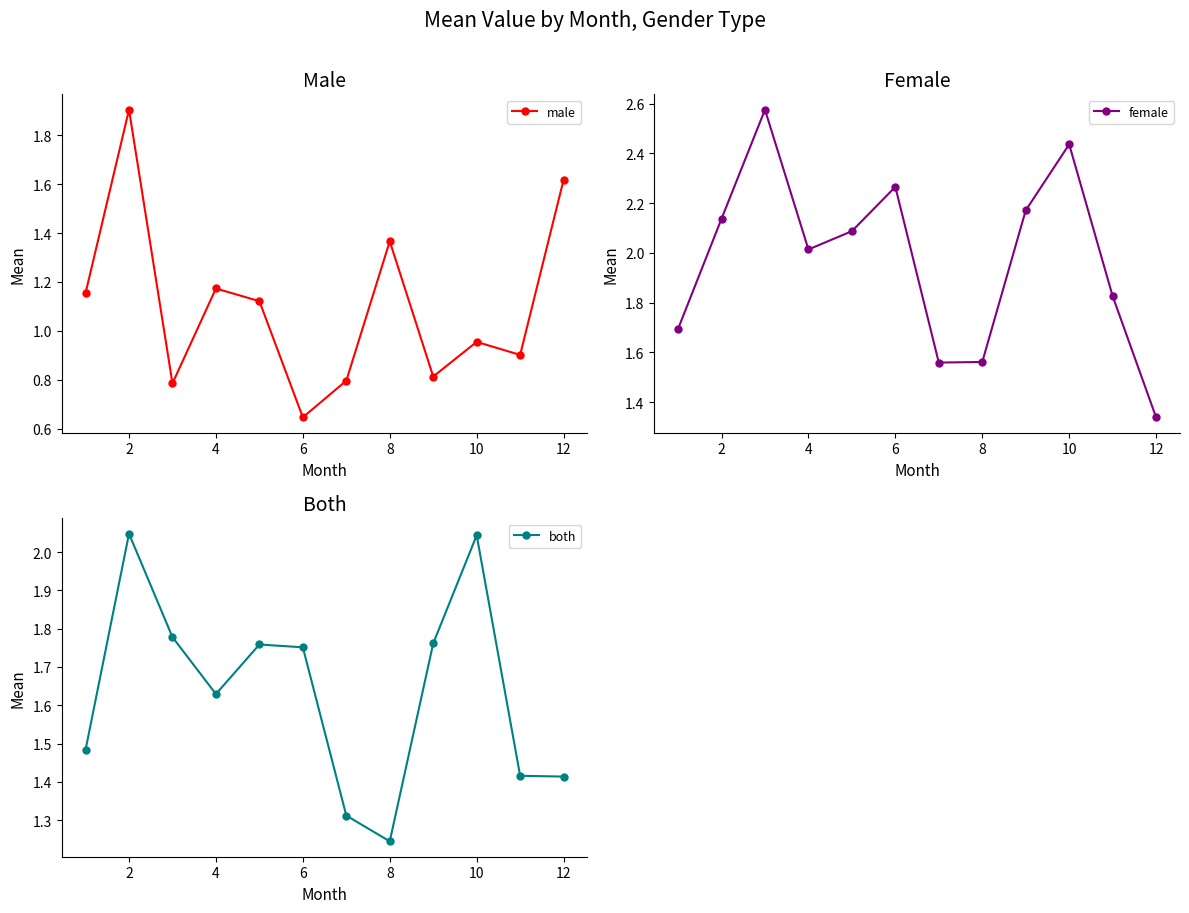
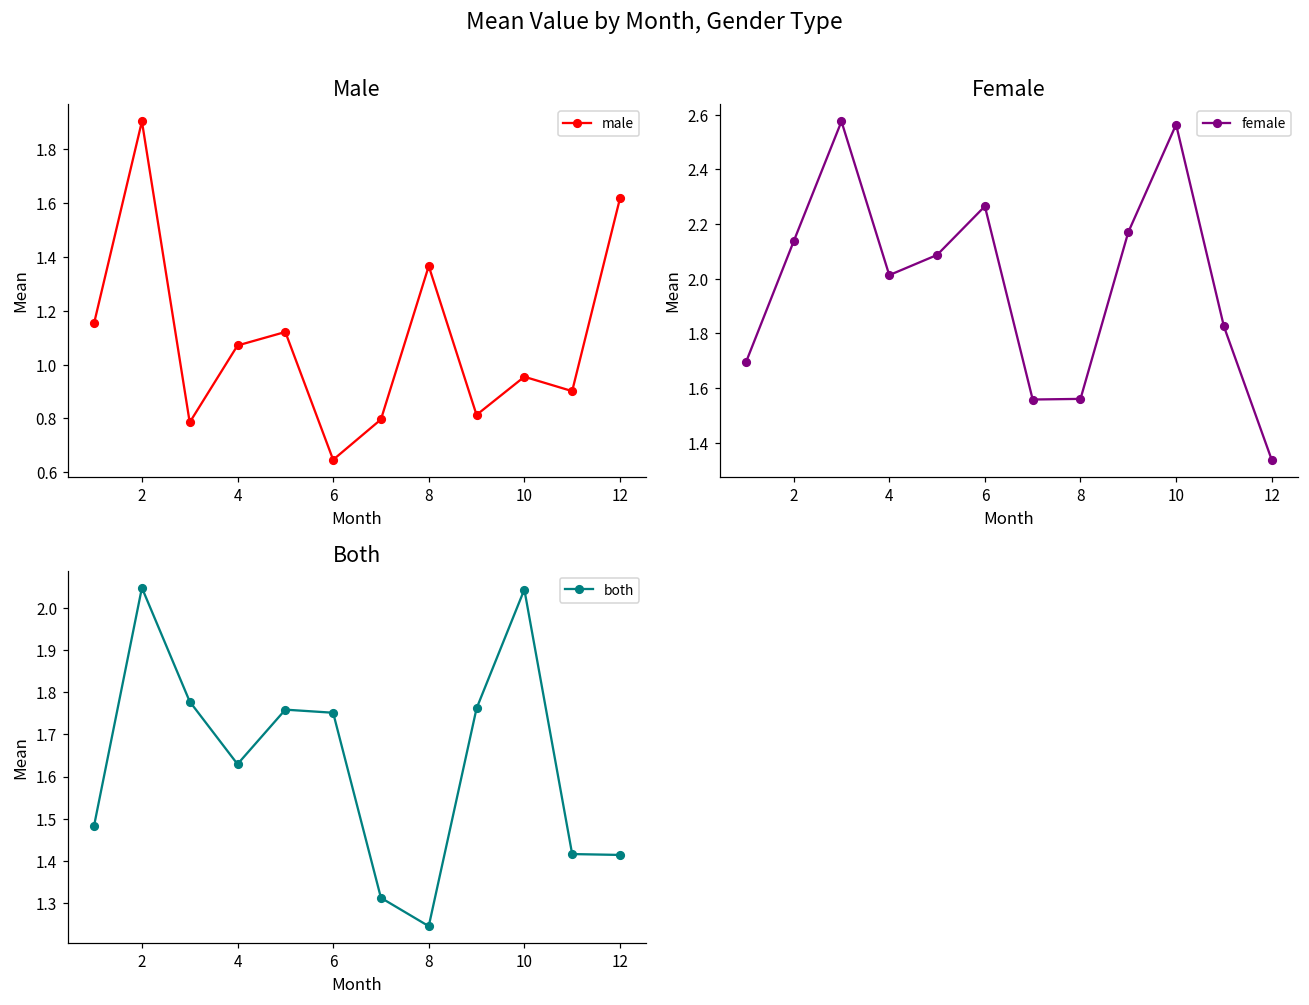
Male, 4: 1.17 -> 1.07
Female, 10: 2.44 -> 2.56
